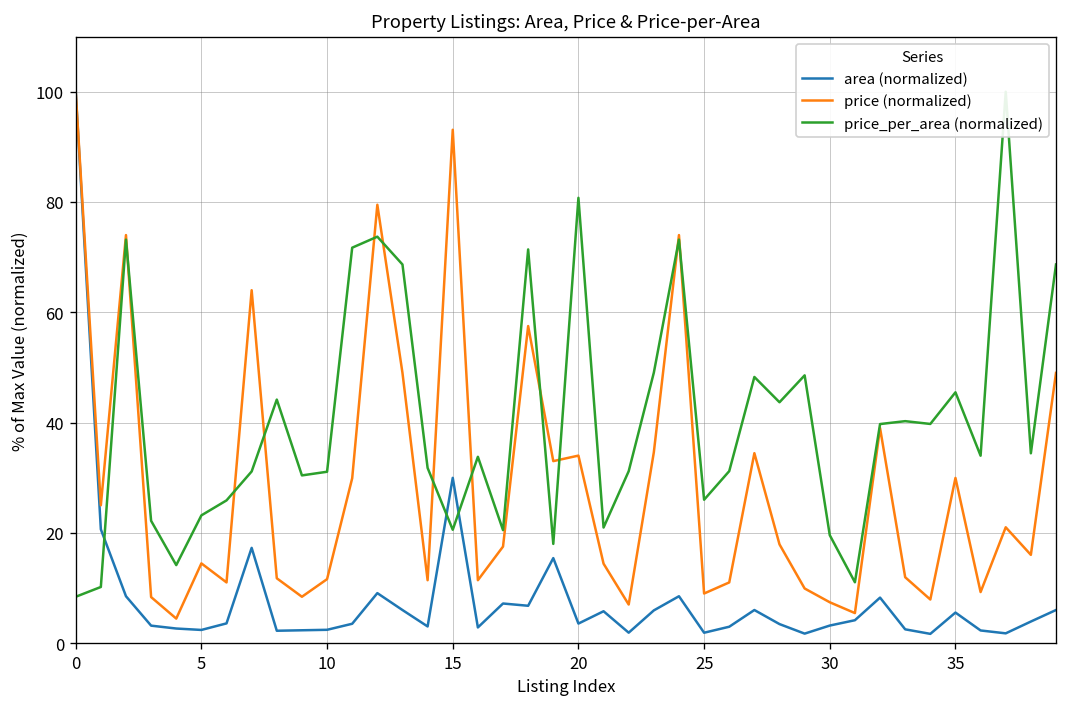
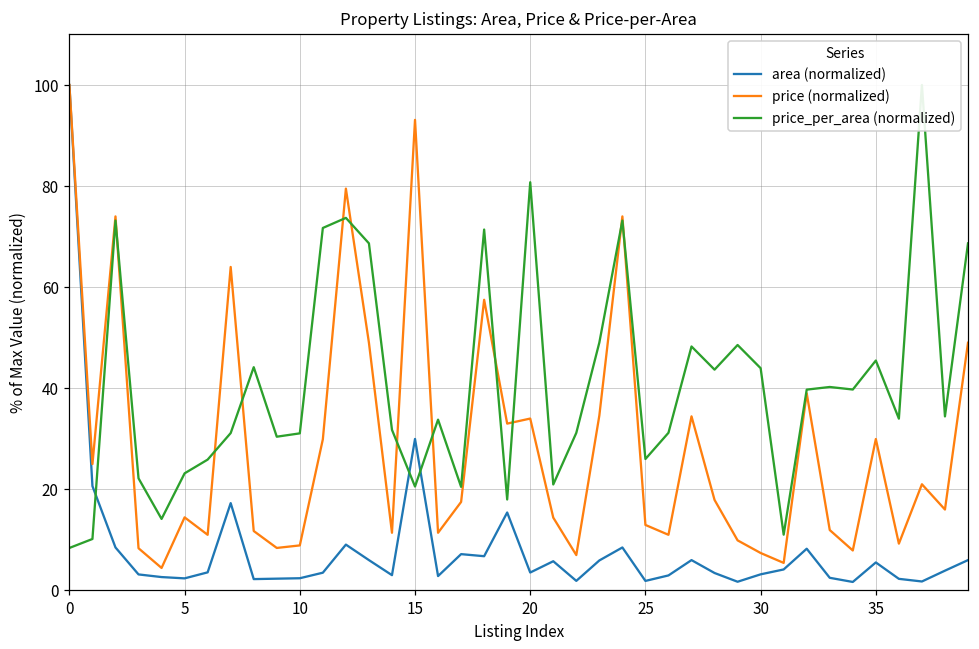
price (normalized), 10: 12 -> 9
price (normalized), 25: 9 -> 13
price_per_area (normalized), 30: 20 -> 44
